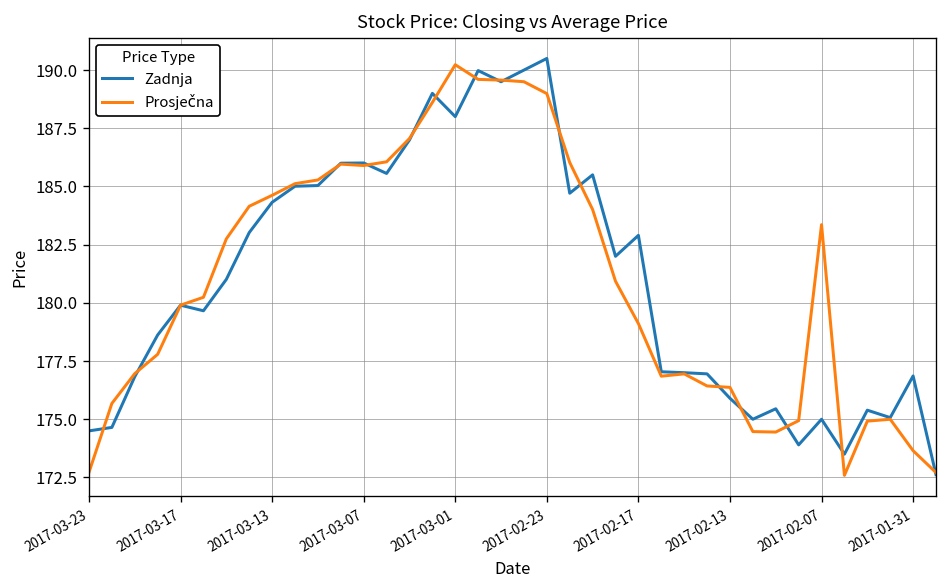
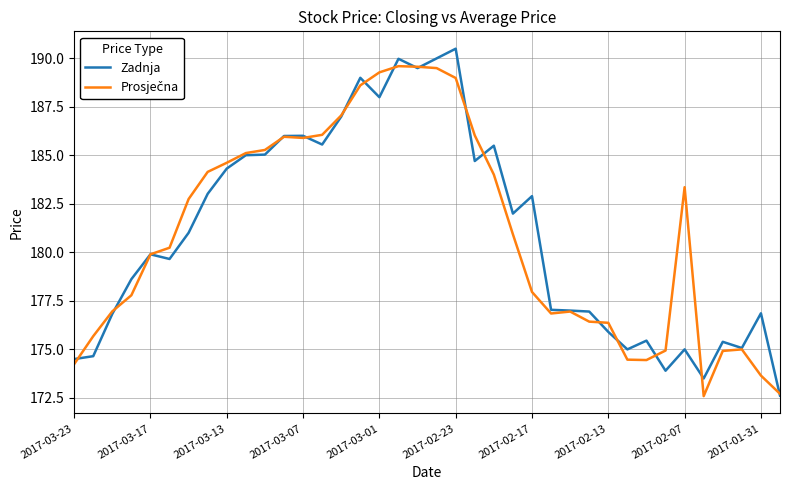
Prosječna, 2017-03-23: 172.7 -> 174.2
Prosječna, 2017-03-01: 190.2 -> 189.3
Prosječna, 2017-02-17: 179.1 -> 178.0
